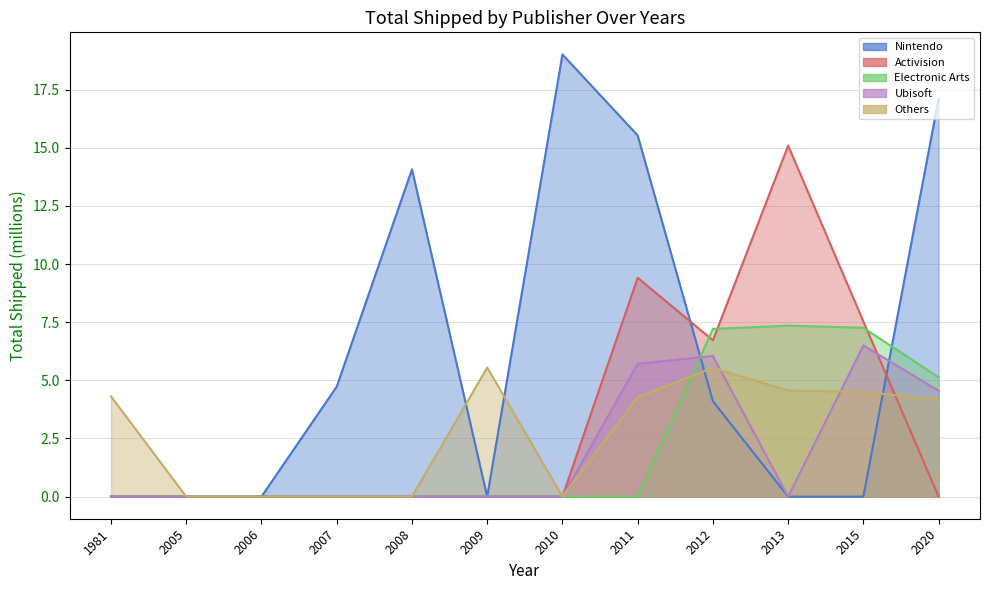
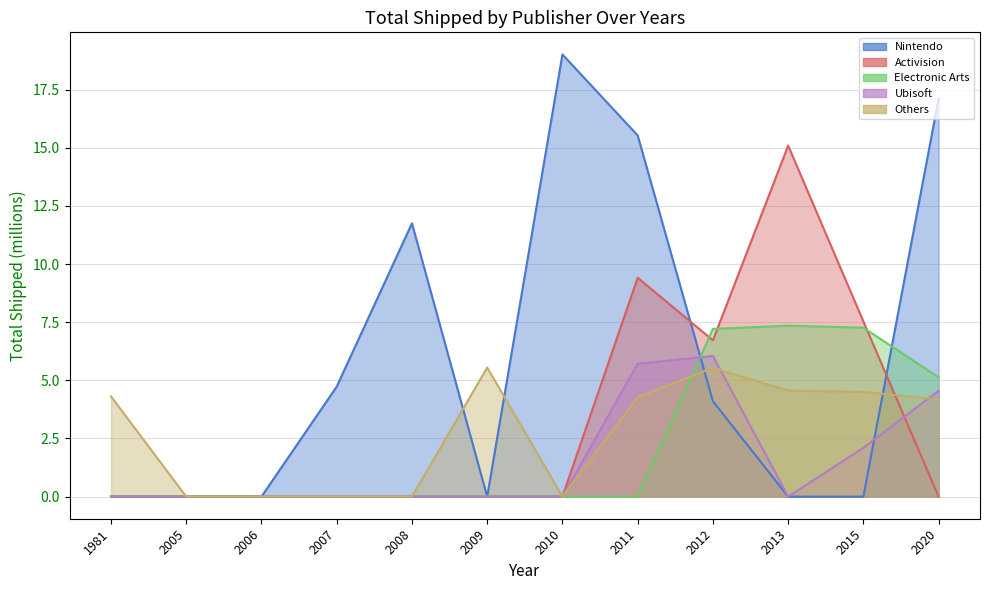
Nintendo, 2008: 14.1 -> 11.8
Ubisoft, 2015: 6.5 -> 2.1
